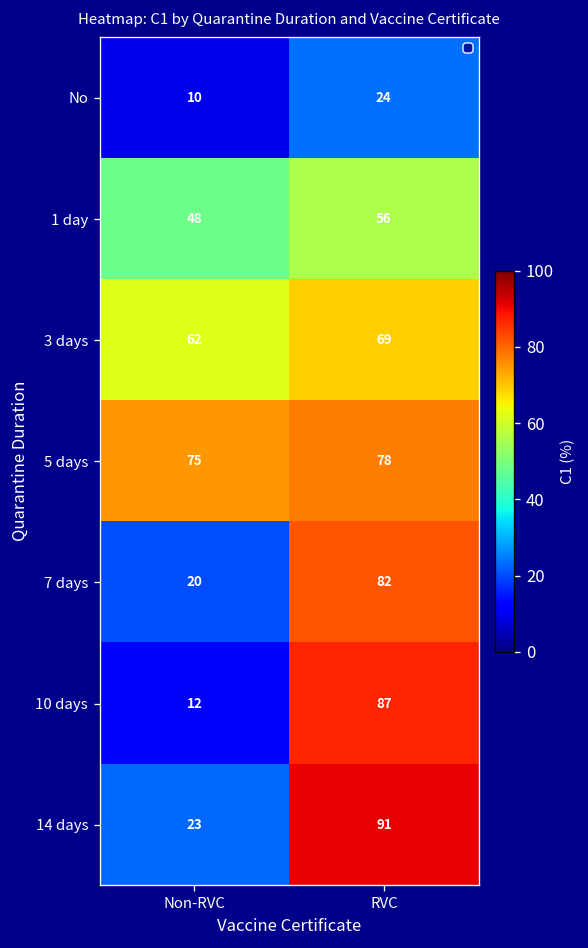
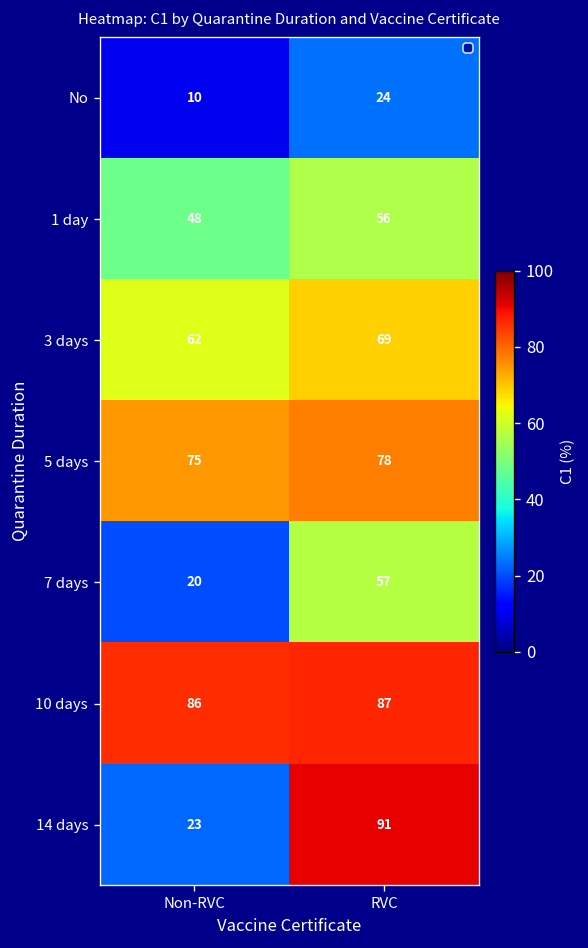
7 days, RVC: 82 -> 57
10 days, Non-RVC: 12 -> 86
